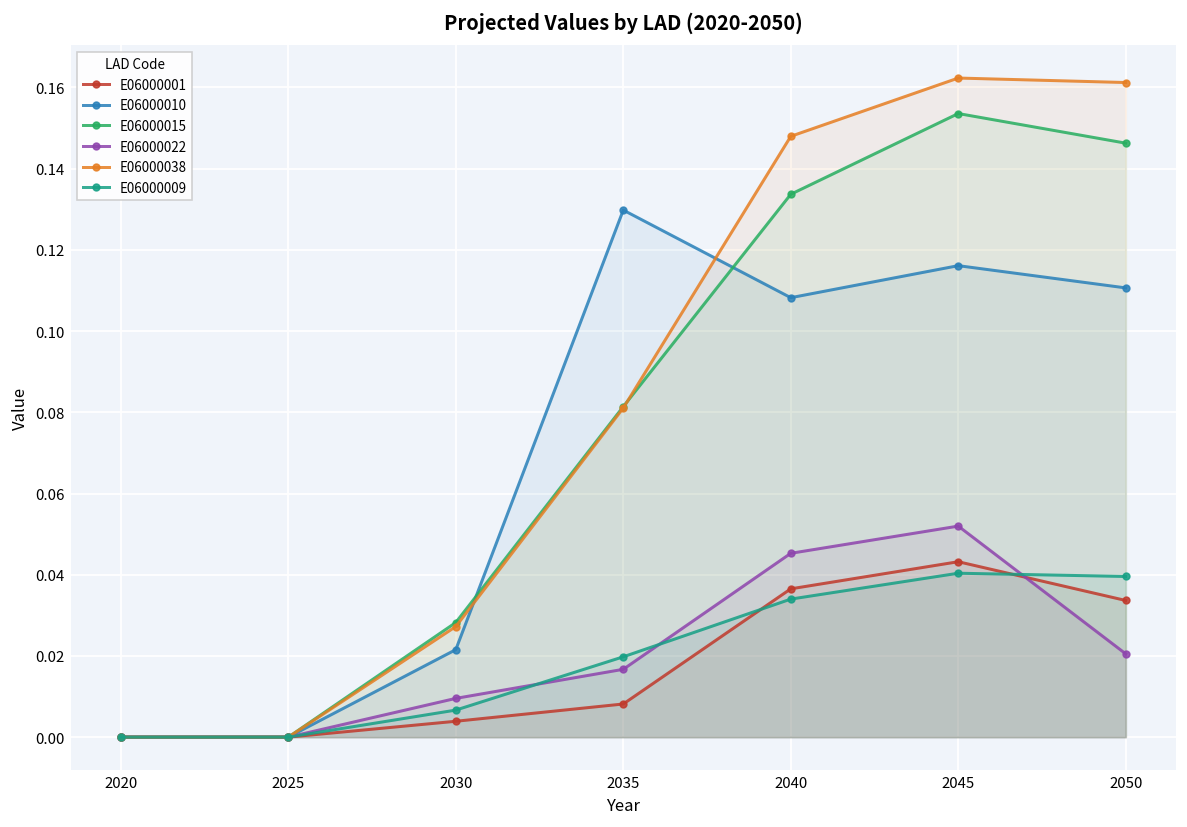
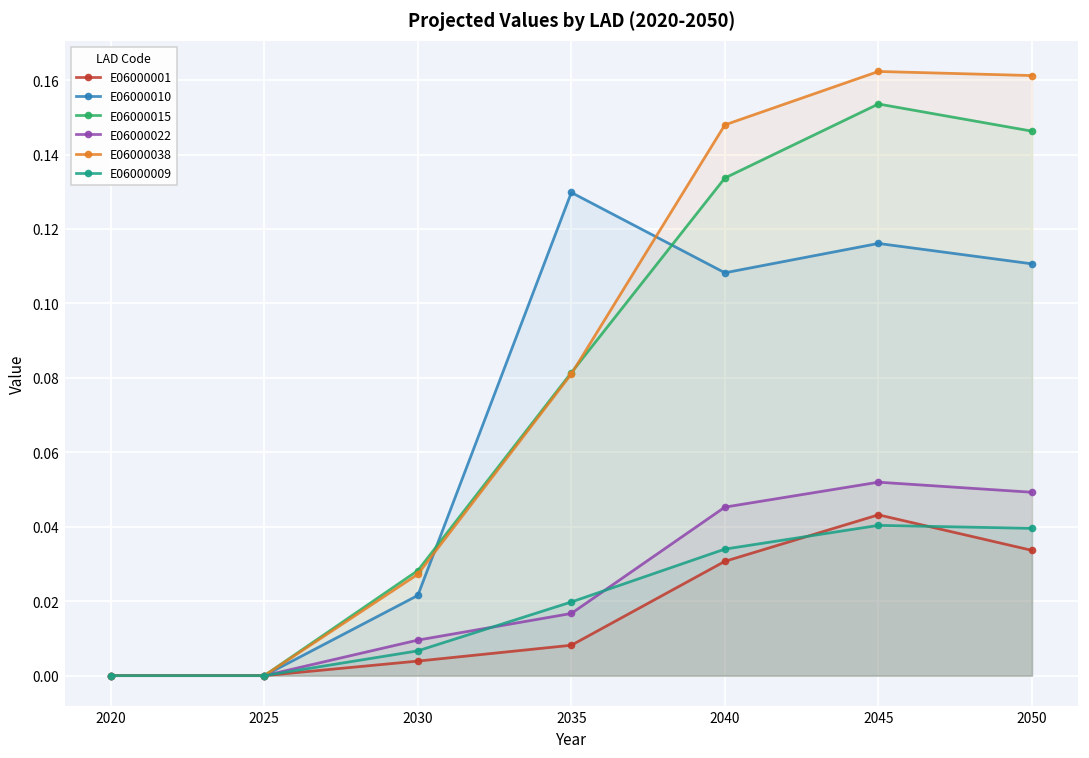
E06000001, 2040: 0.037 -> 0.031
E06000022, 2050: 0.021 -> 0.049
